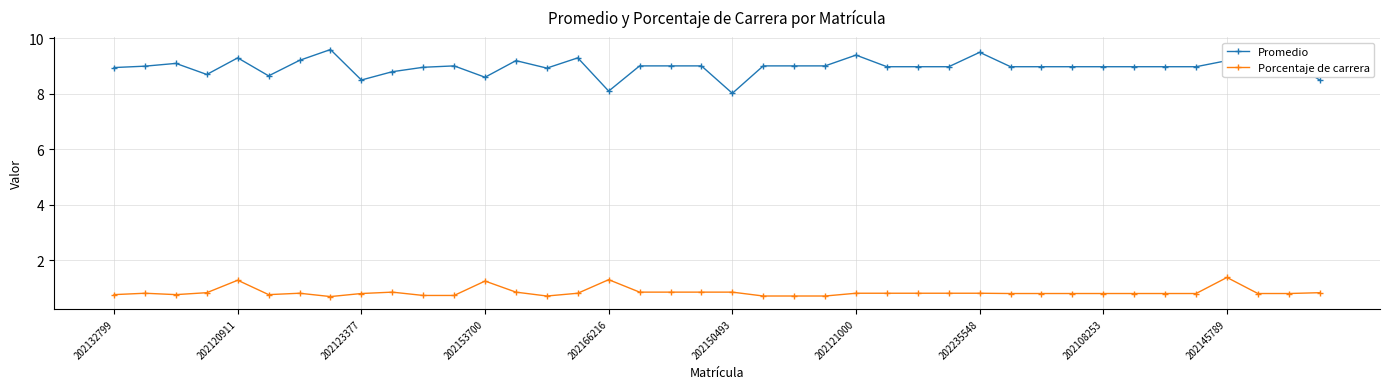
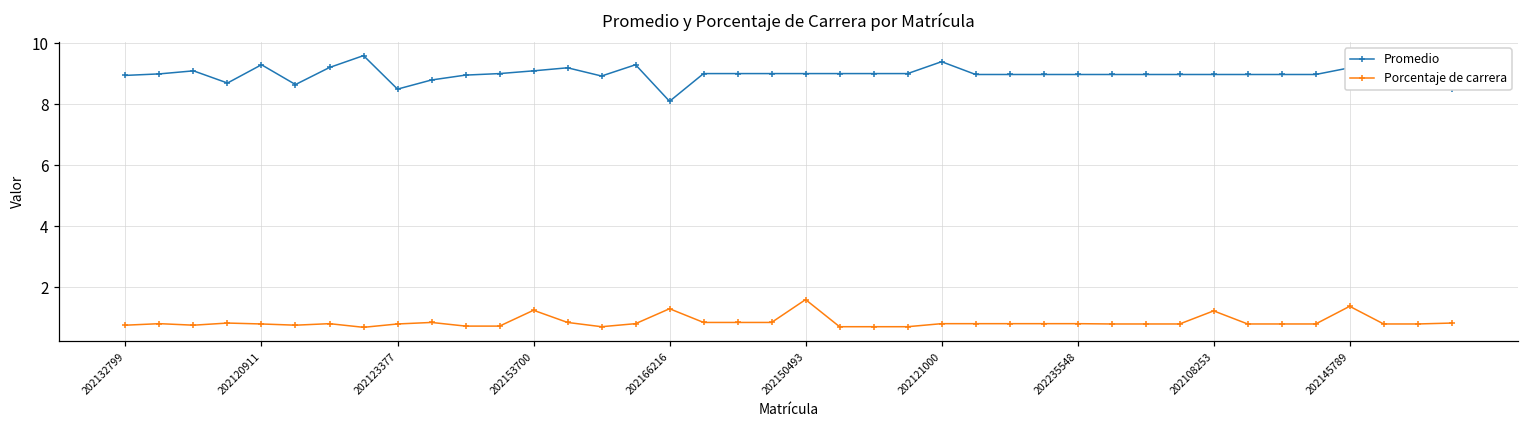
Porcentaje de carrera, 202120911: 1.3 -> 0.8
Promedio, 202153700: 8.6 -> 9.1
Promedio, 202150493: 8.0 -> 9.0
Porcentaje de carrera, 202150493: 0.8 -> 1.6
Promedio, 202235548: 9.5 -> 9.0
Porcentaje de carrera, 202108253: 0.8 -> 1.2
